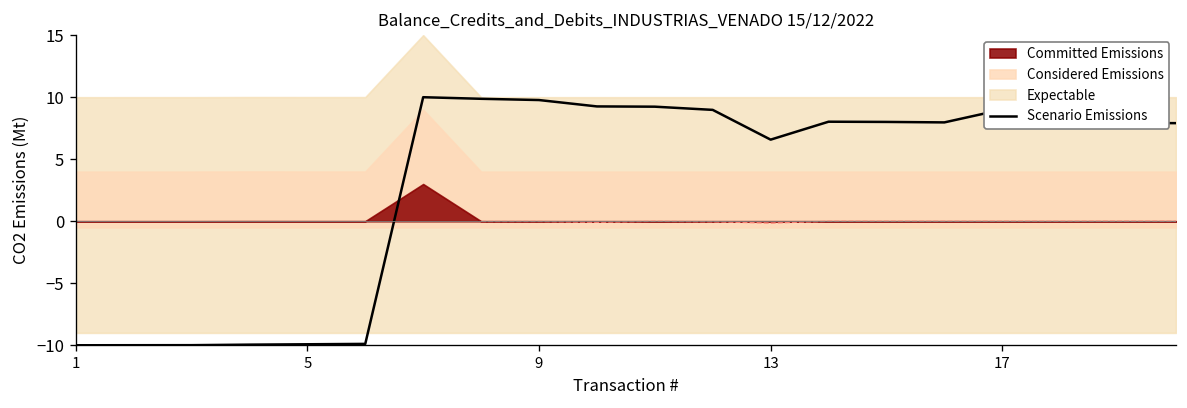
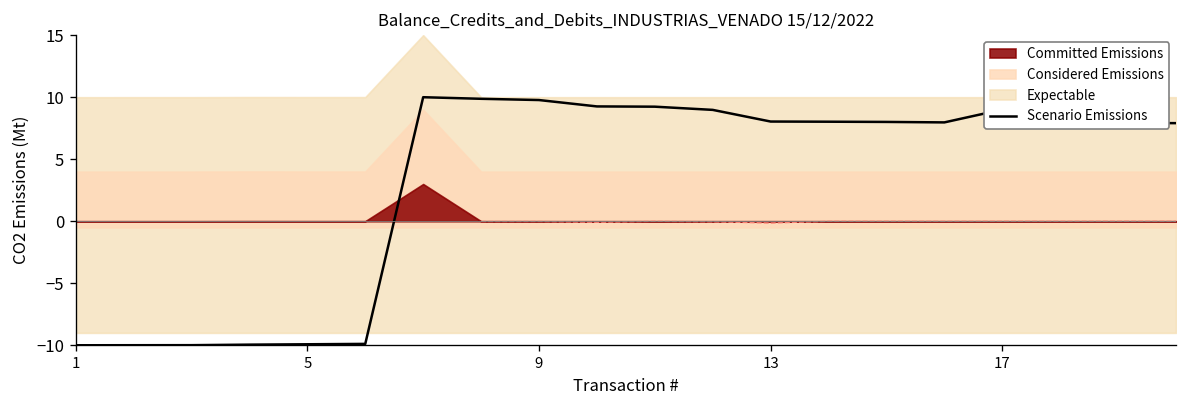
Scenario Emissions, 13: 6.6 -> 8.0
